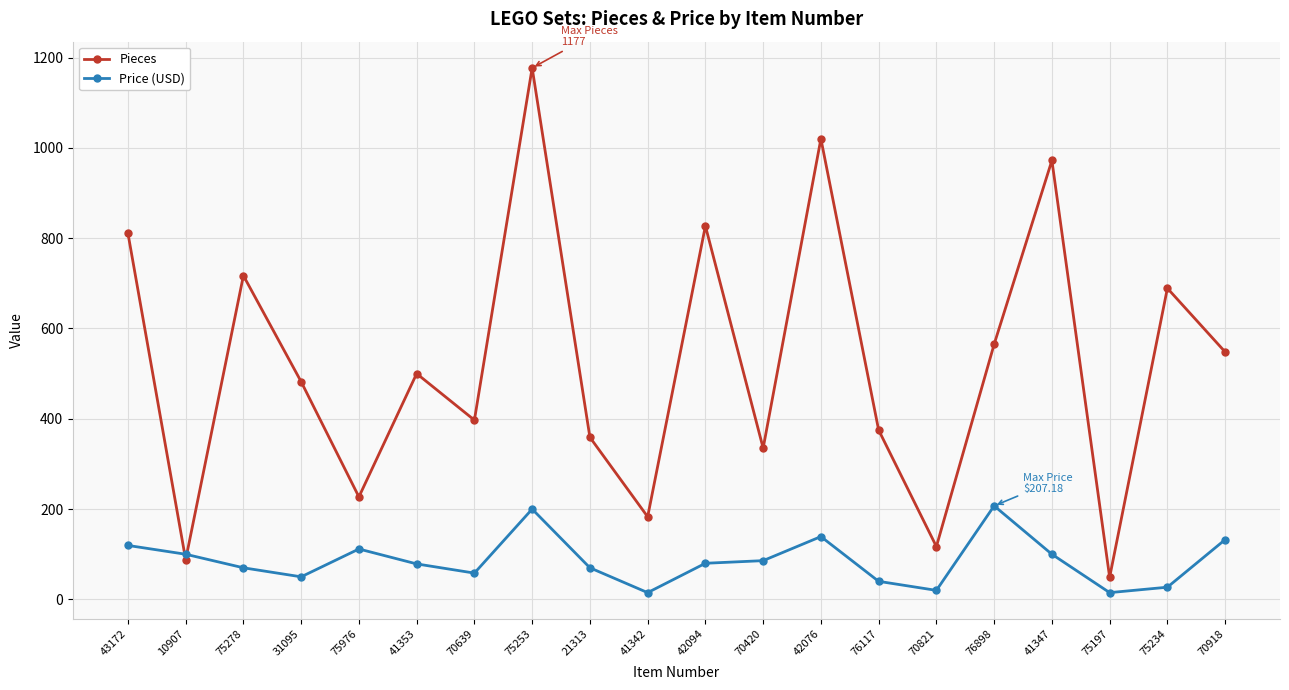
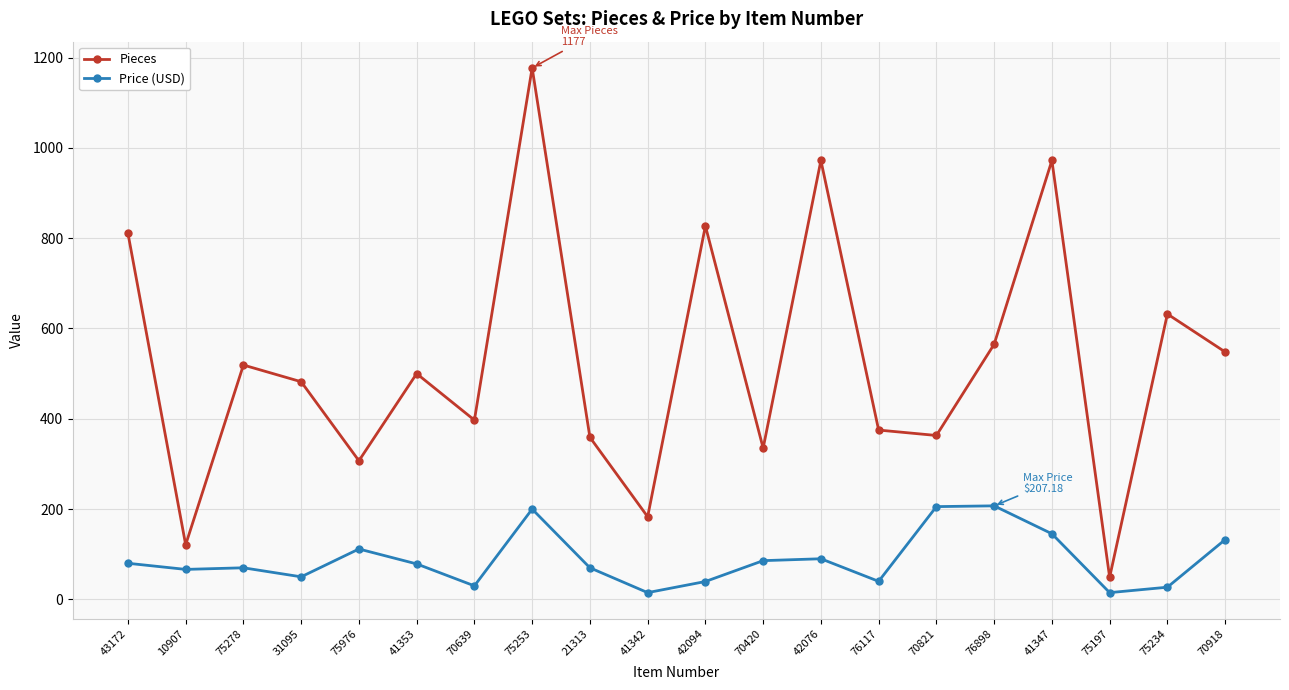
Price (USD), 43172: 120 -> 80
Pieces, 10907: 90 -> 120
Price (USD), 10907: 100 -> 70
Pieces, 75278: 720 -> 520
Pieces, 75976: 230 -> 310
Price (USD), 70639: 60 -> 30
Price (USD), 42094: 80 -> 40
Pieces, 42076: 1020 -> 970
Price (USD), 42076: 140 -> 90
Pieces, 70821: 120 -> 360
Price (USD), 70821: 20 -> 210
Price (USD), 41347: 100 -> 150
Pieces, 75234: 690 -> 630
